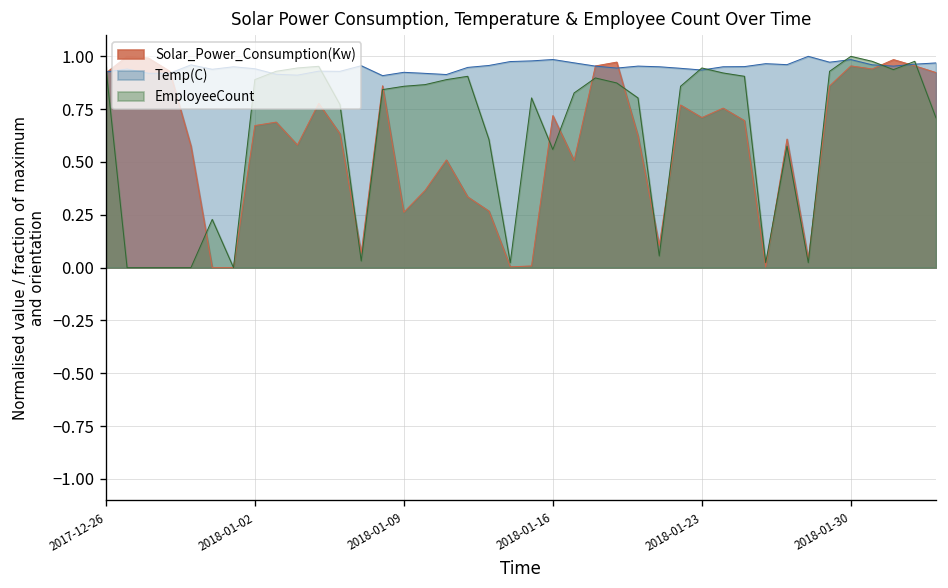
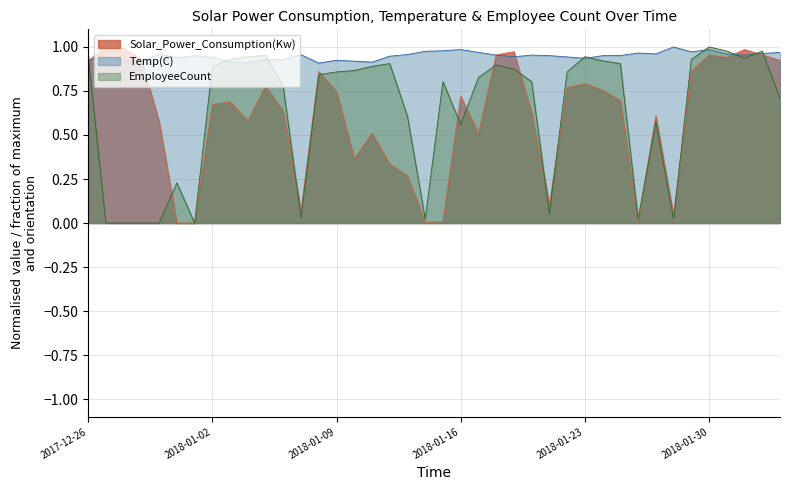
Solar_Power_Consumption(Kw), 2018-01-09: 0.26 -> 0.75
Solar_Power_Consumption(Kw), 2018-01-23: 0.71 -> 0.79
